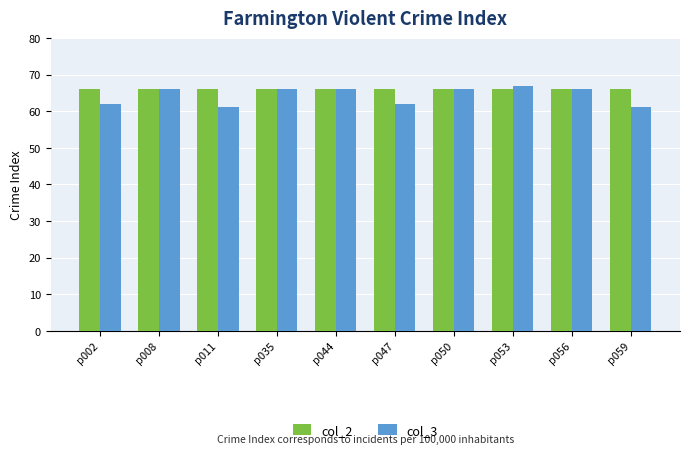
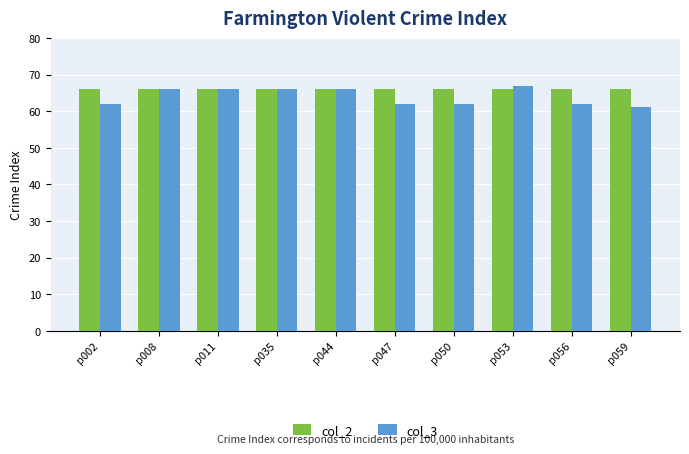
col_3, p011: 61 -> 66
col_3, p050: 66 -> 62
col_3, p056: 66 -> 62
